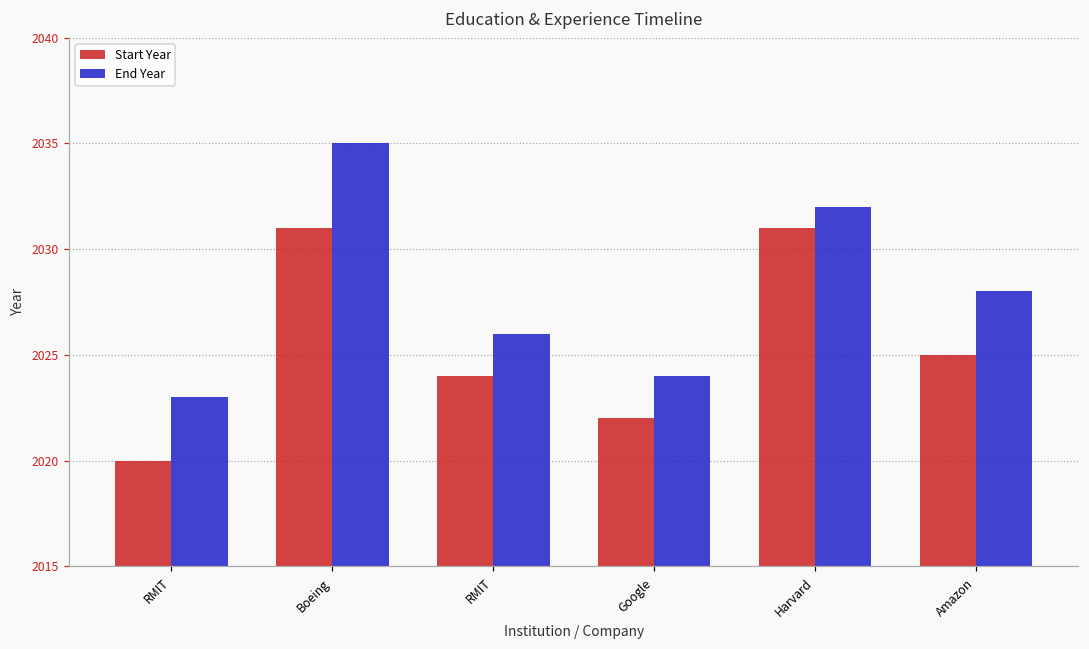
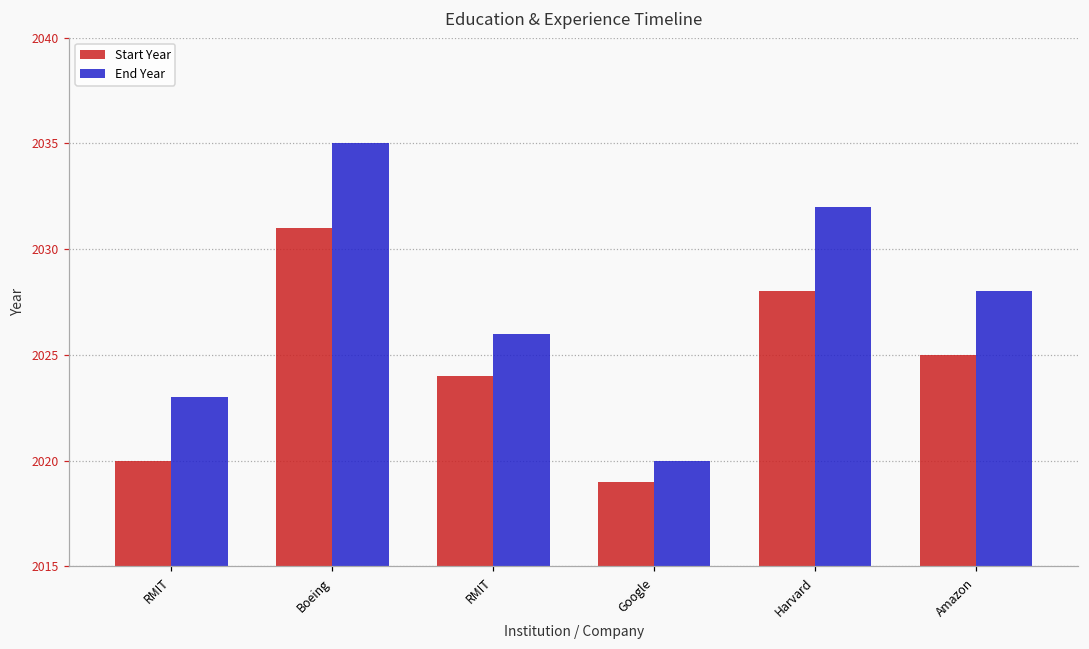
Start Year, Google: 2022 -> 2019
End Year, Google: 2024 -> 2020
Start Year, Harvard: 2031 -> 2028
